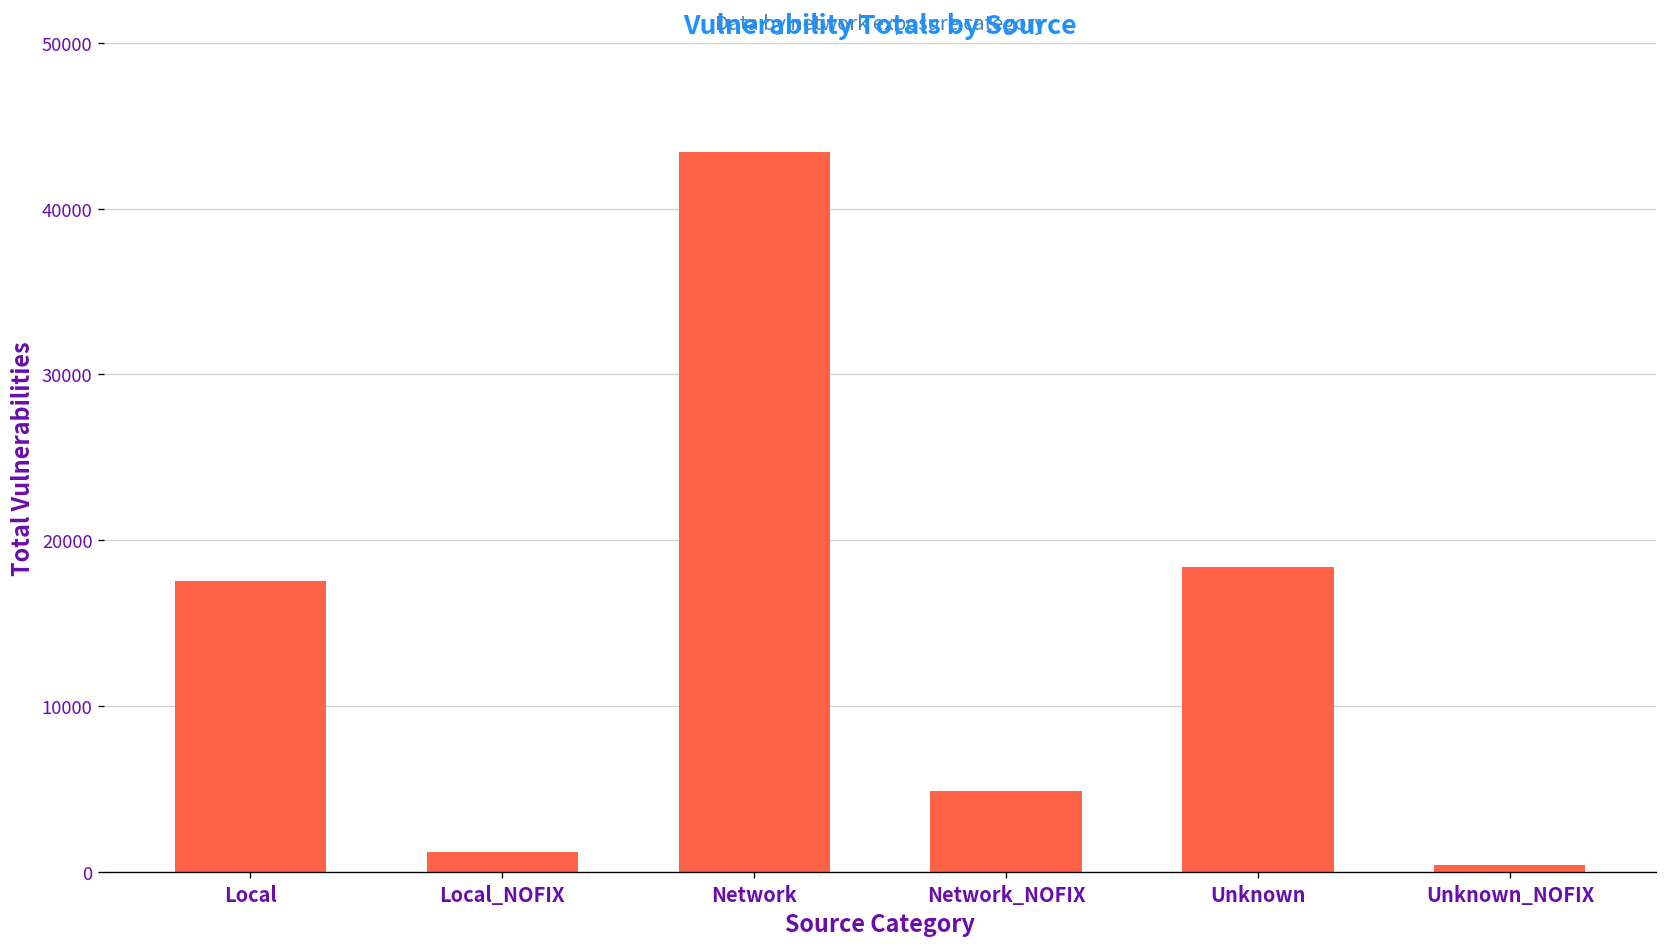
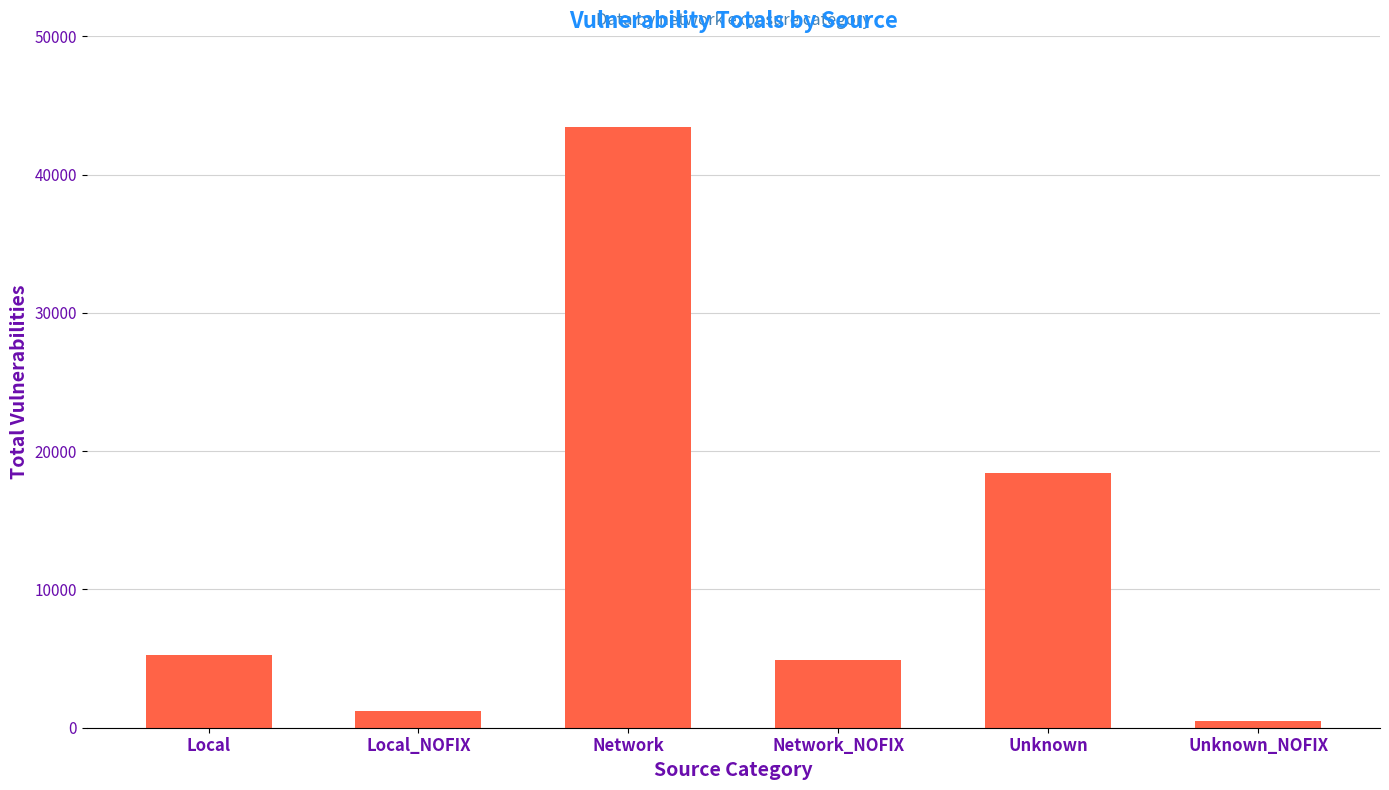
Local: 17500 -> 5300
